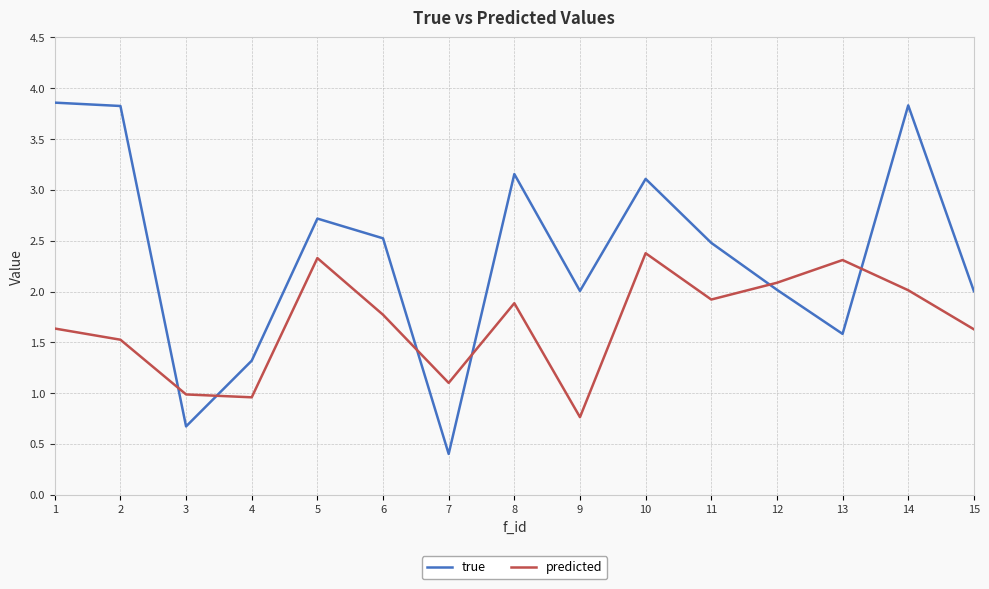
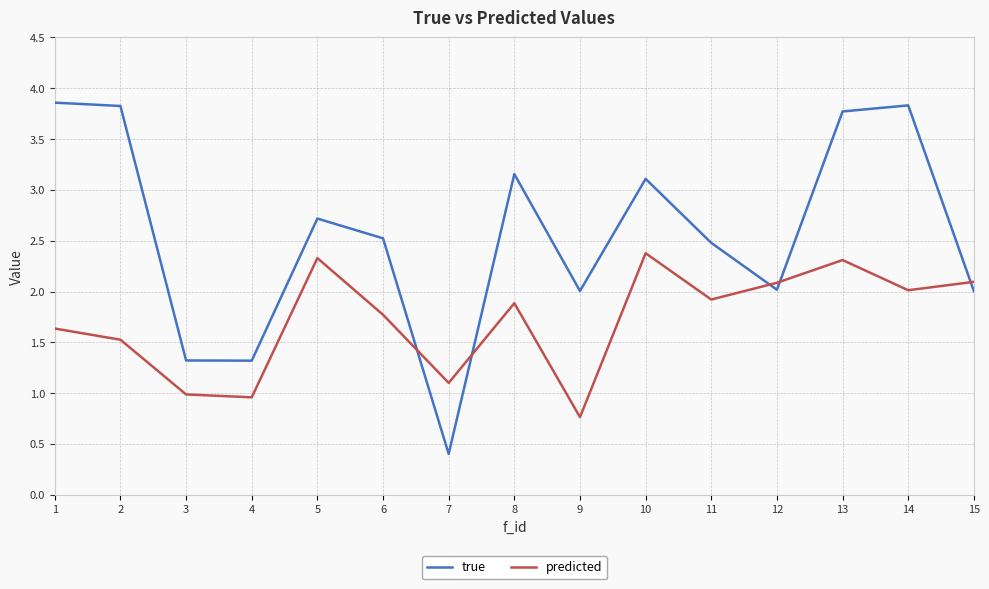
true, 3: 0.67 -> 1.32
true, 13: 1.58 -> 3.77
predicted, 15: 1.63 -> 2.10
